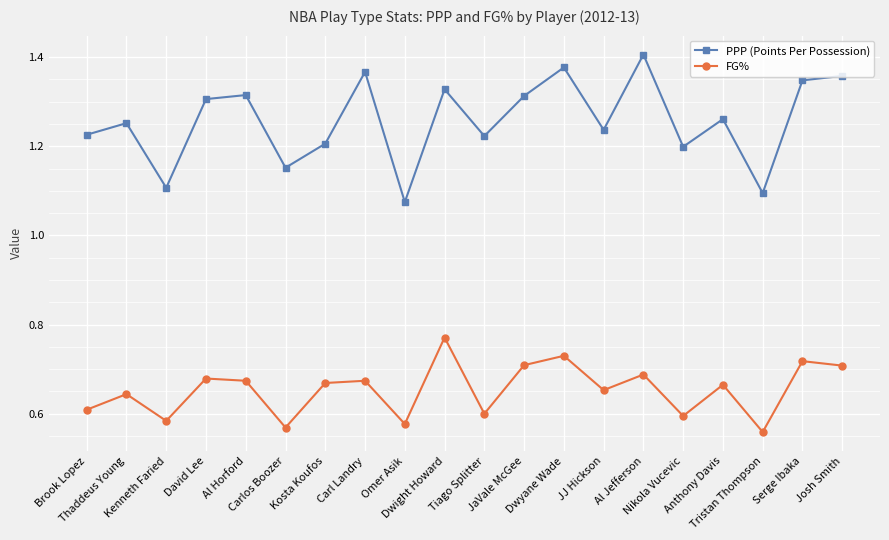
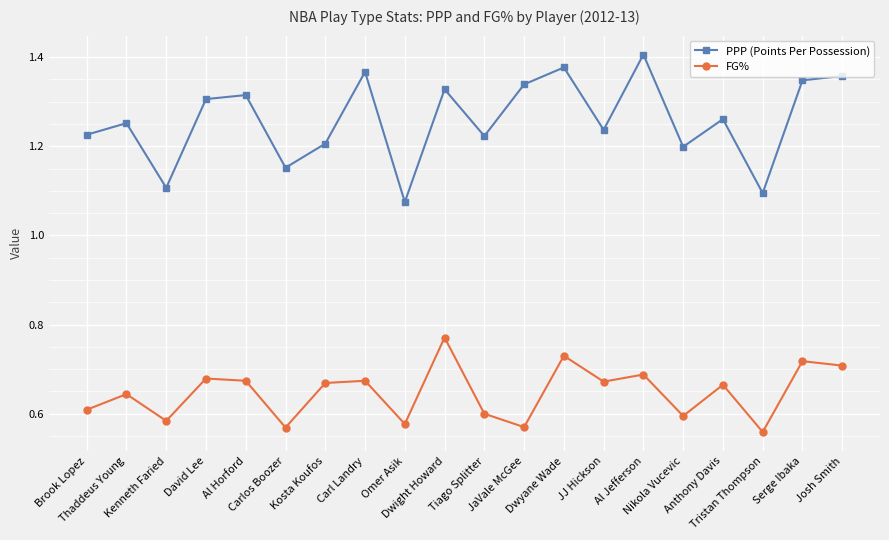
PPP (Points Per Possession), JaVale McGee: 1.31 -> 1.34
FG%, JaVale McGee: 0.71 -> 0.57
FG%, JJ Hickson: 0.65 -> 0.67
